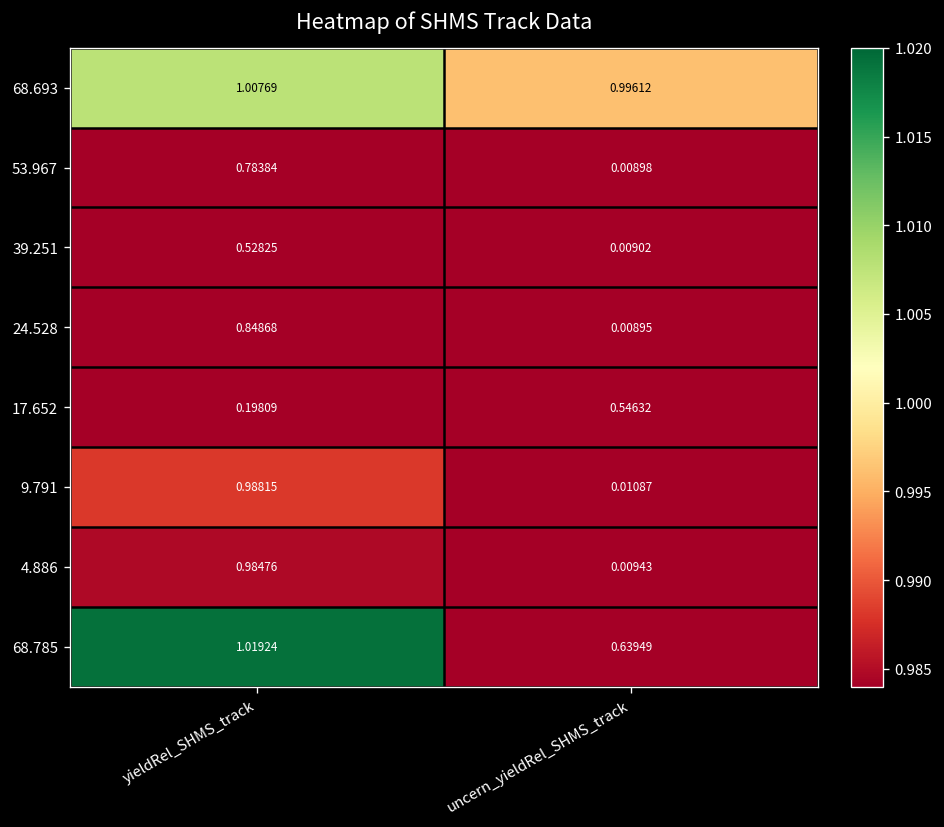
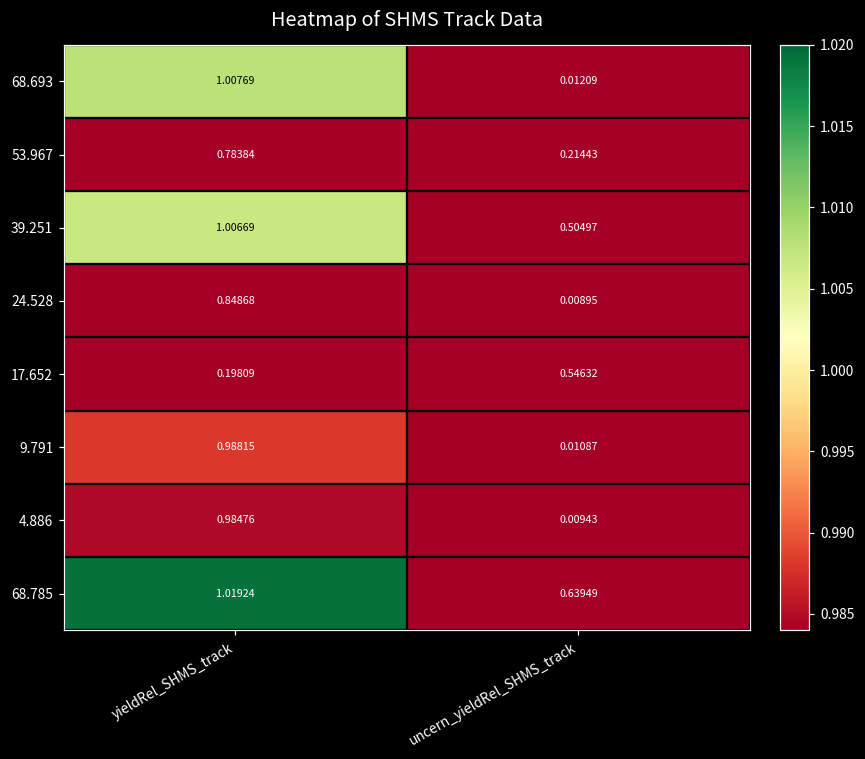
68.693, uncern_yieldRel_SHMS_track: 0.99612 -> 0.01209
53.967, uncern_yieldRel_SHMS_track: 0.00898 -> 0.21443
39.251, yieldRel_SHMS_track: 0.52825 -> 1.00669
39.251, uncern_yieldRel_SHMS_track: 0.00902 -> 0.50497
